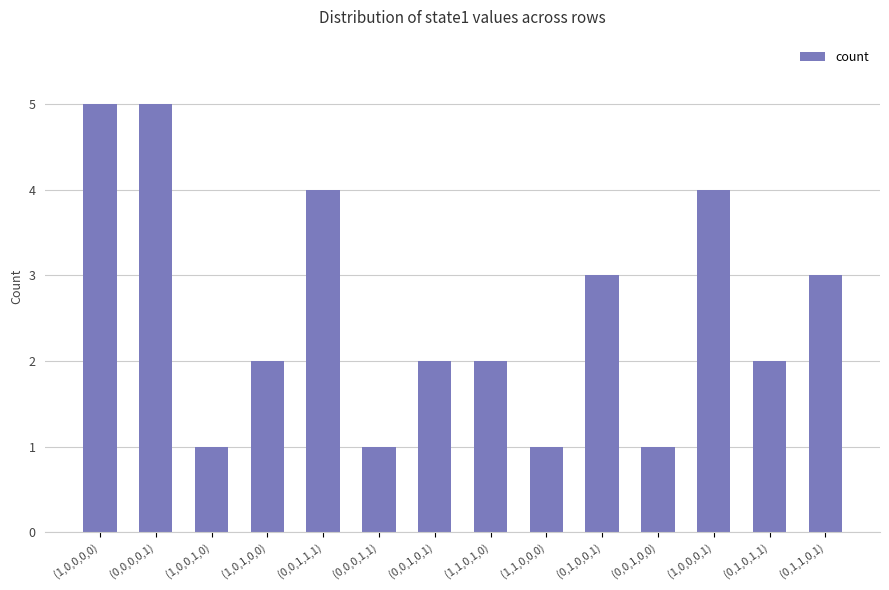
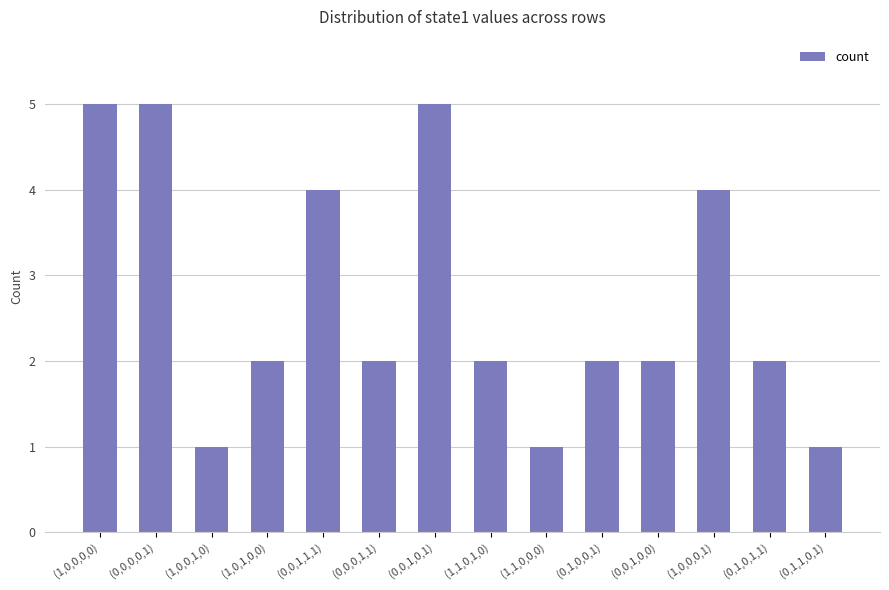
(0,0,0,1,1): 1 -> 2
(0,0,1,0,1): 2 -> 5
(0,1,0,0,1): 3 -> 2
(0,0,1,0,0): 1 -> 2
(0,1,1,0,1): 3 -> 1
